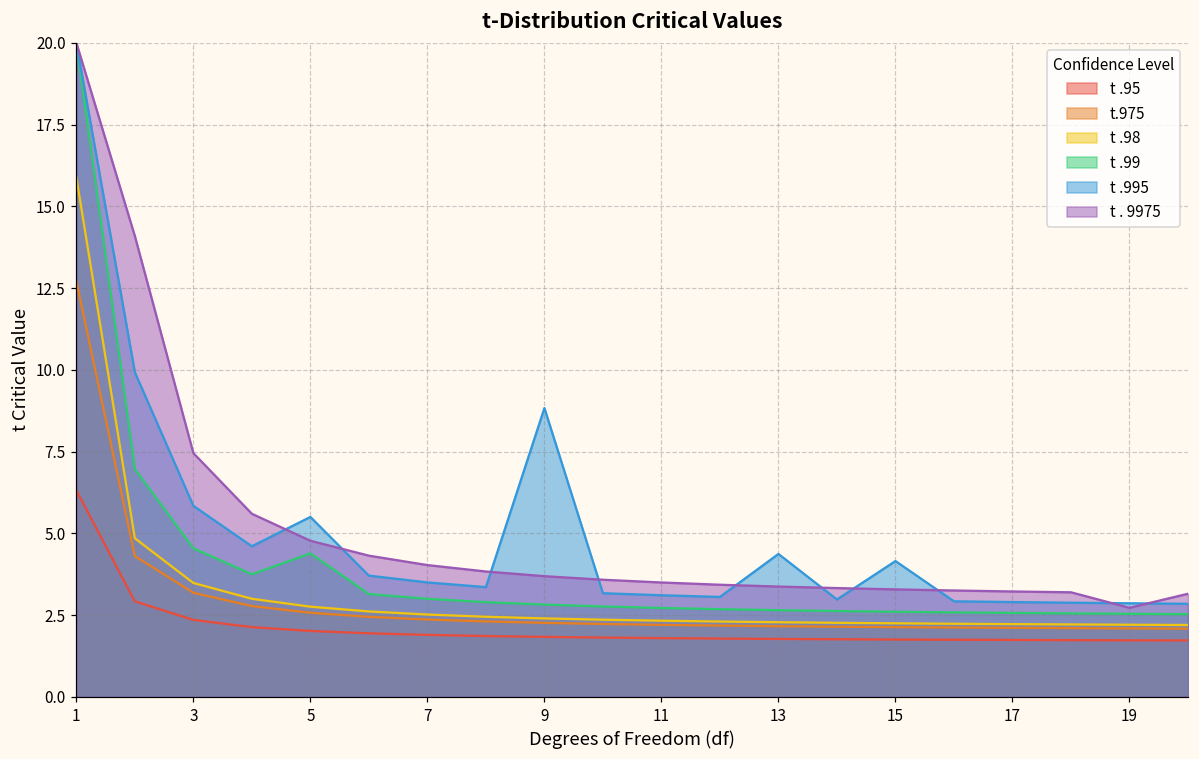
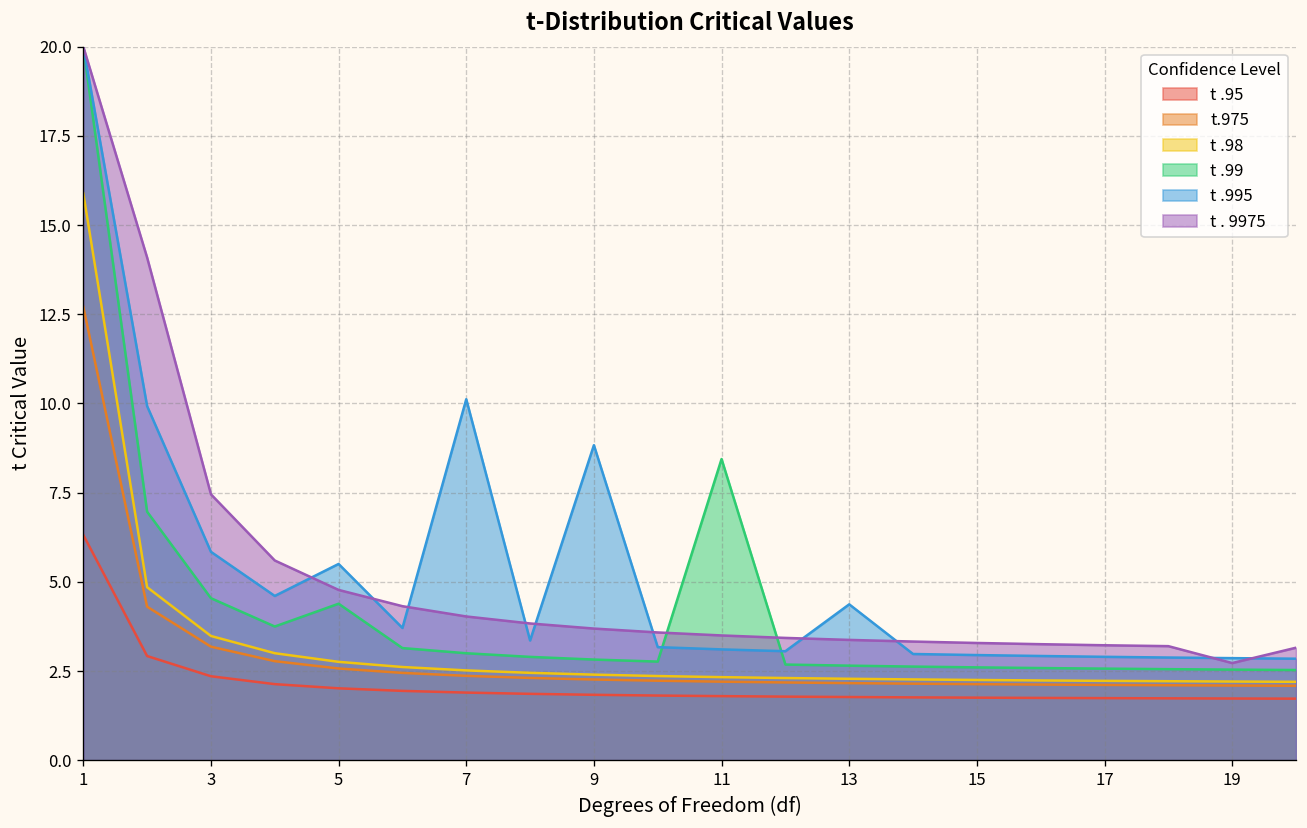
t .995, 7: 3.5 -> 10.1
t .99, 11: 2.7 -> 8.4
t .995, 15: 4.2 -> 2.9
